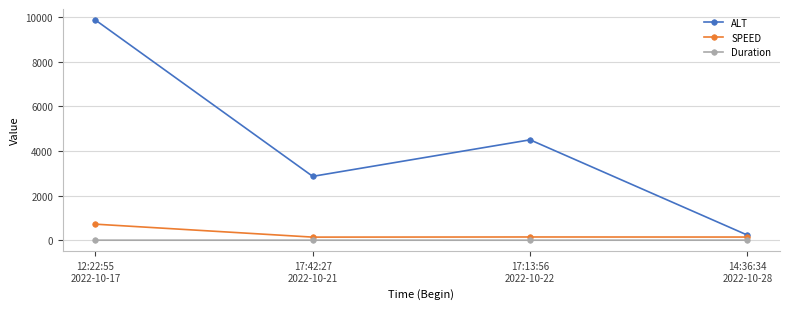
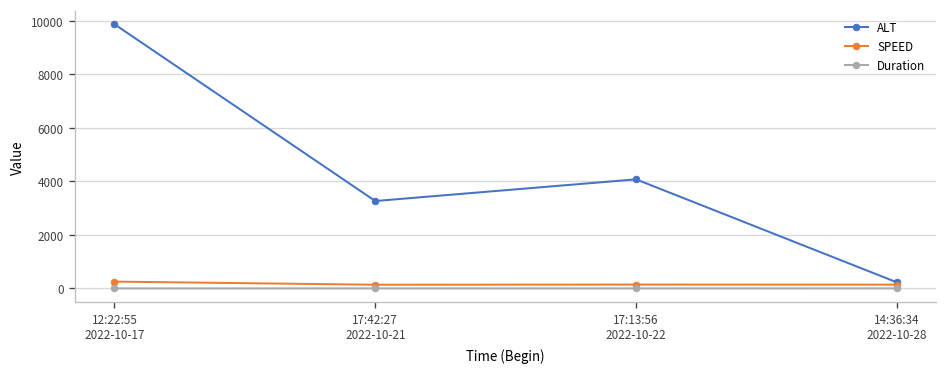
SPEED, 12:22:55 2022-10-17: 700 -> 300
ALT, 17:42:27 2022-10-21: 2900 -> 3300
ALT, 17:13:56 2022-10-22: 4500 -> 4100
